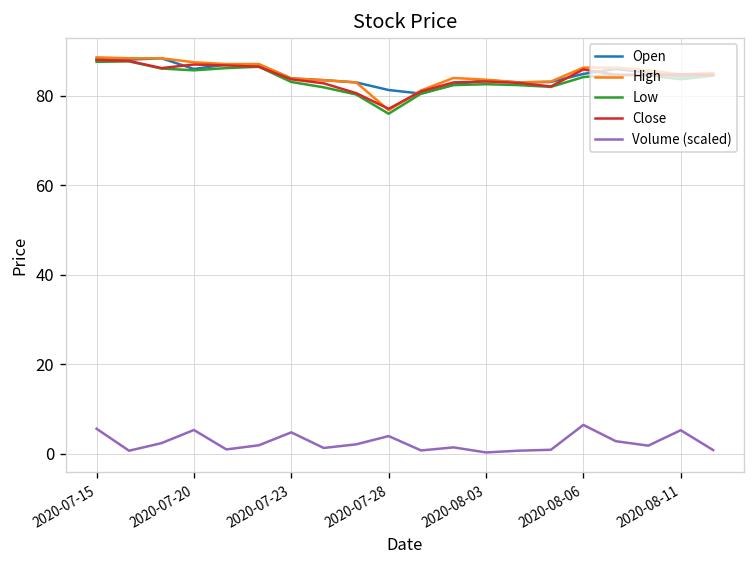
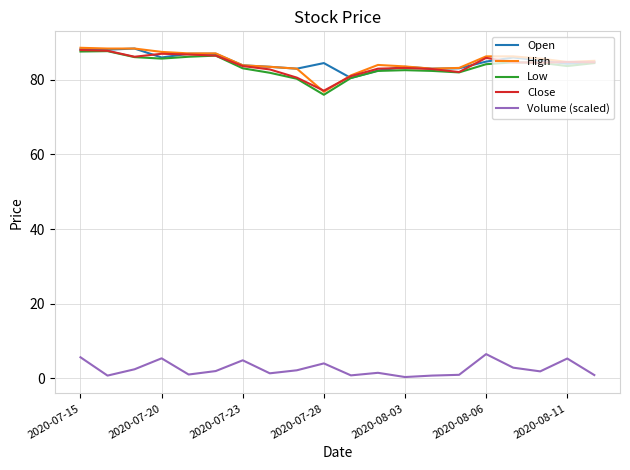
Open, 2020-07-28: 81 -> 85
